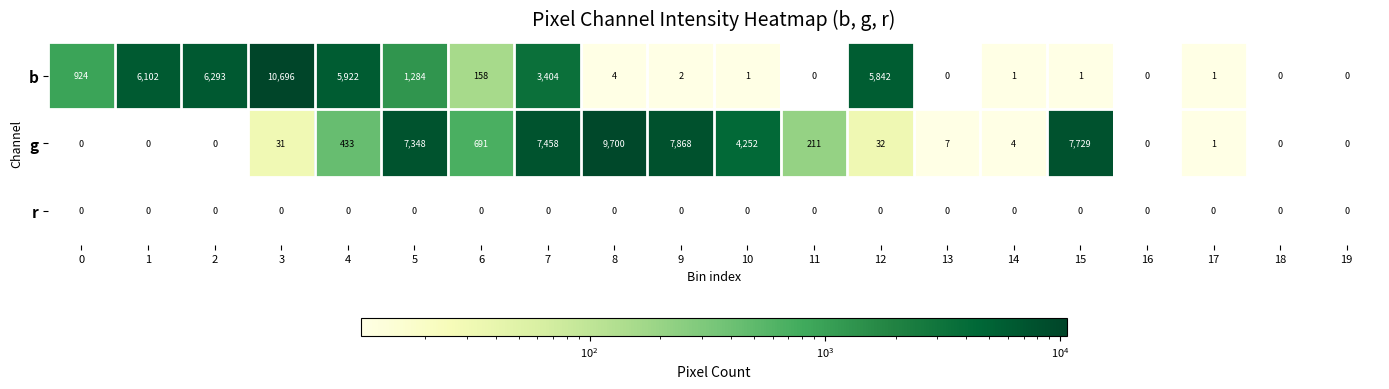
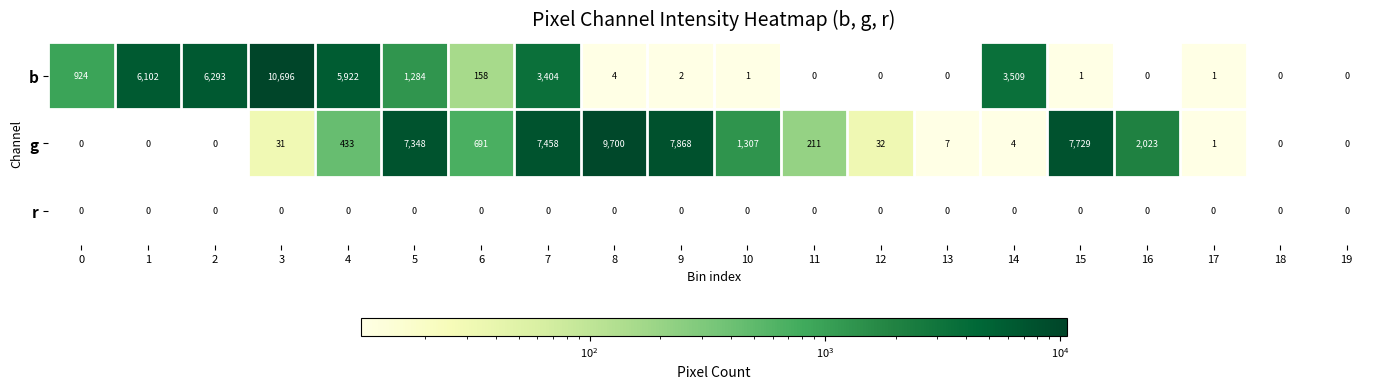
b, 12: 5,842 -> 0
b, 14: 1 -> 3,509
g, 10: 4,252 -> 1,307
g, 16: 0 -> 2,023
